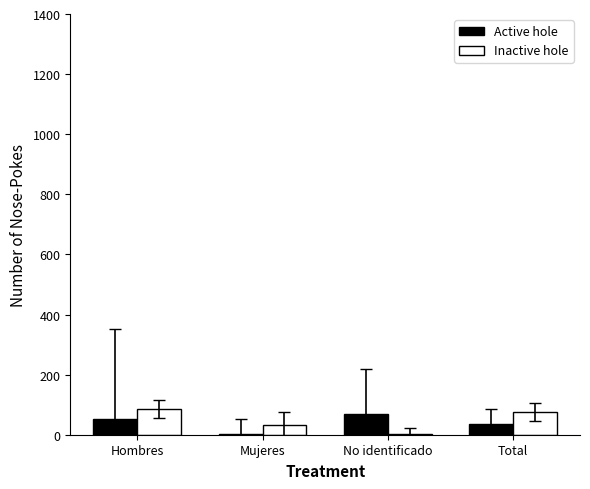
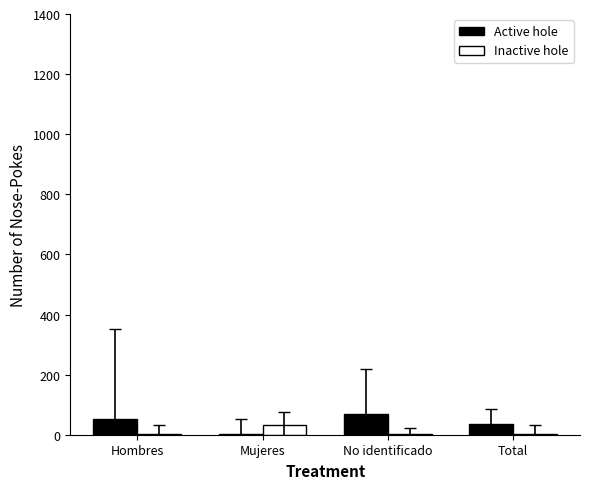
Inactive hole, Hombres: 80 -> 0
Inactive hole, Total: 80 -> 0
